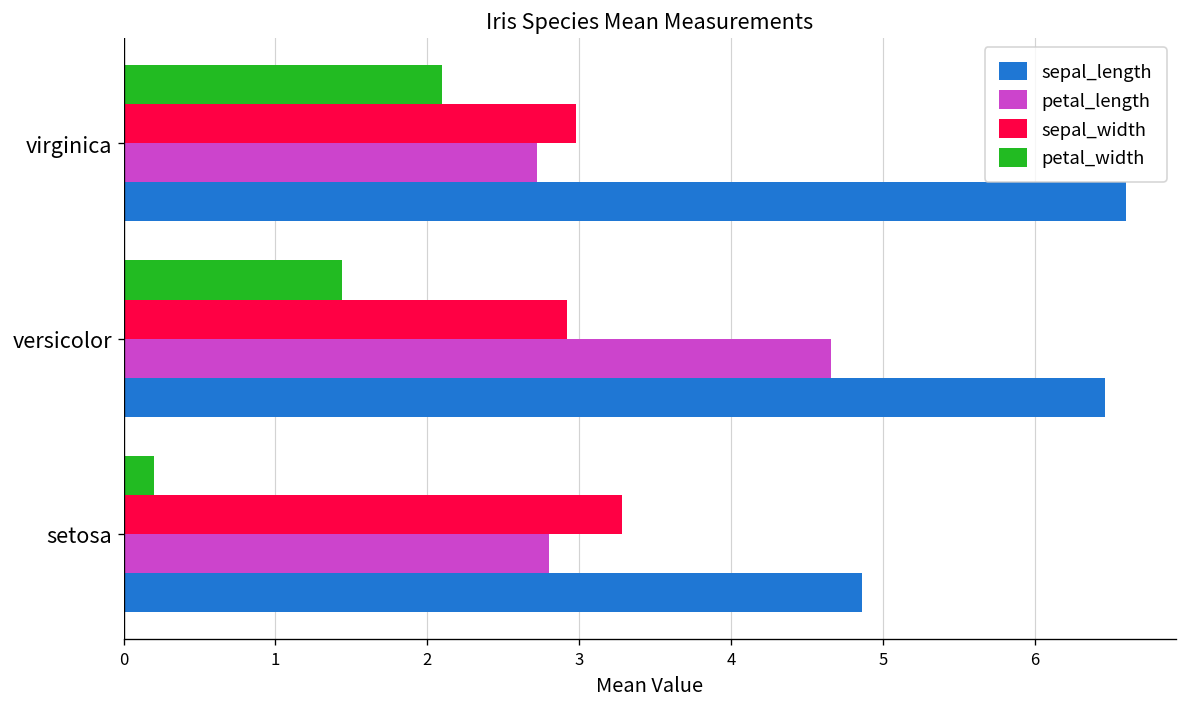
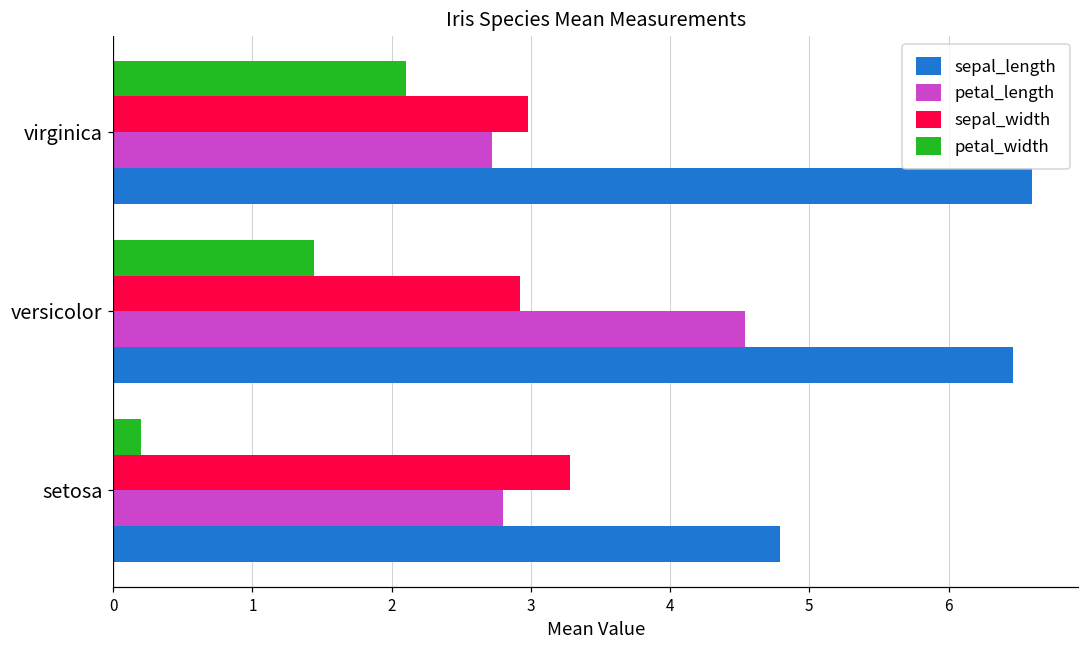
petal_length, versicolor: 4.66 -> 4.54
sepal_length, setosa: 4.86 -> 4.79
